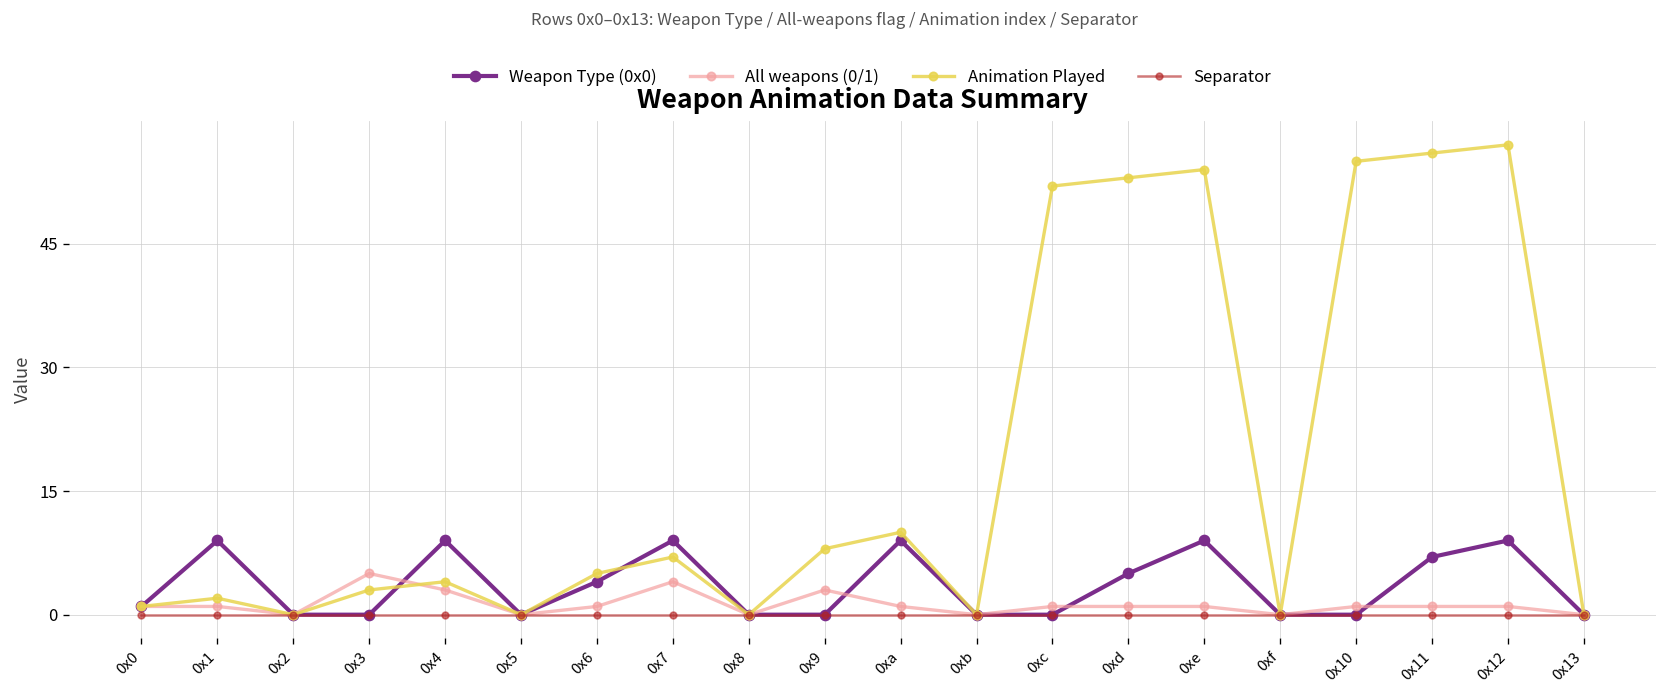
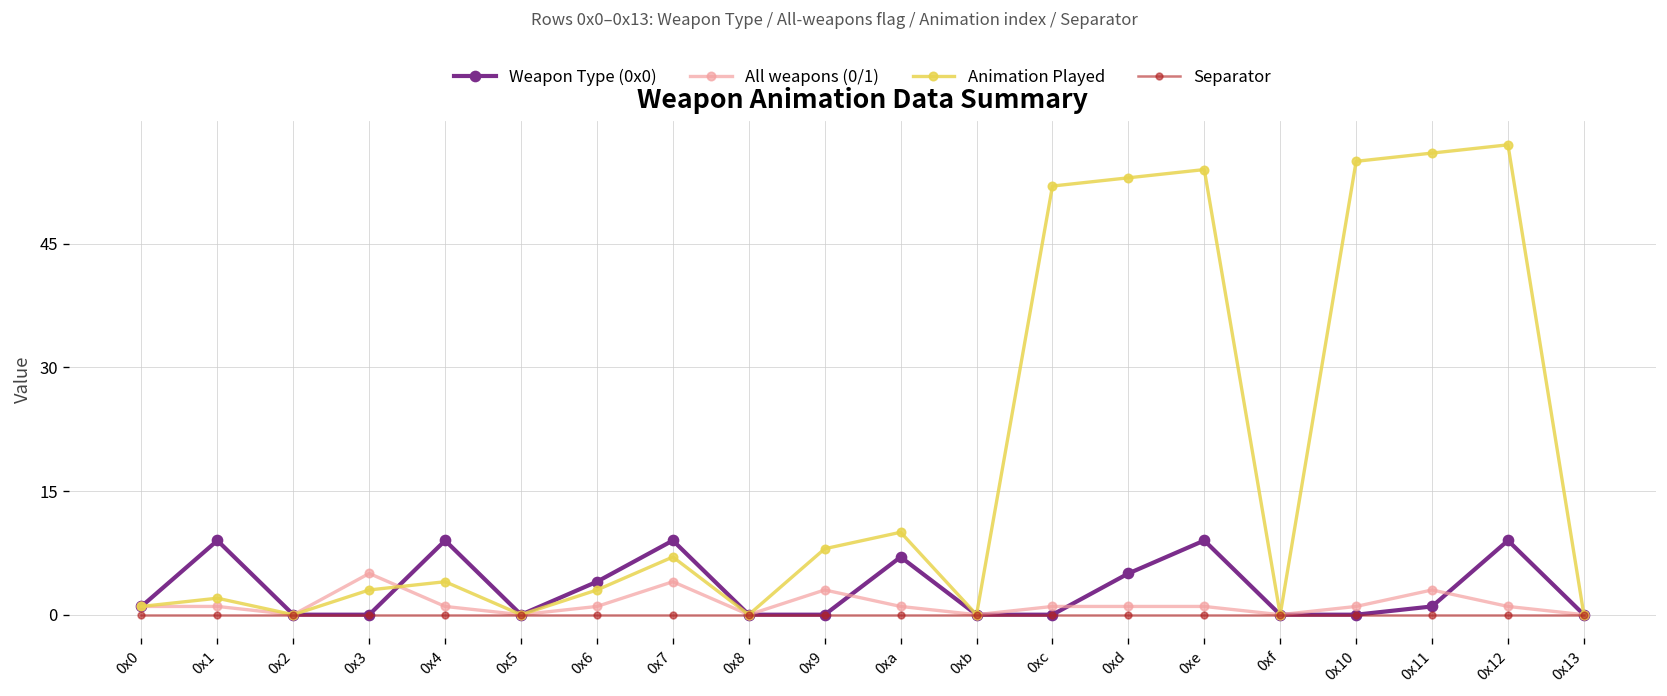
All weapons (0/1), 0x4: 3 -> 1
Animation Played, 0x6: 5 -> 3
Weapon Type (0x0), 0xa: 9 -> 7
Weapon Type (0x0), 0x11: 7 -> 1
All weapons (0/1), 0x11: 1 -> 3
